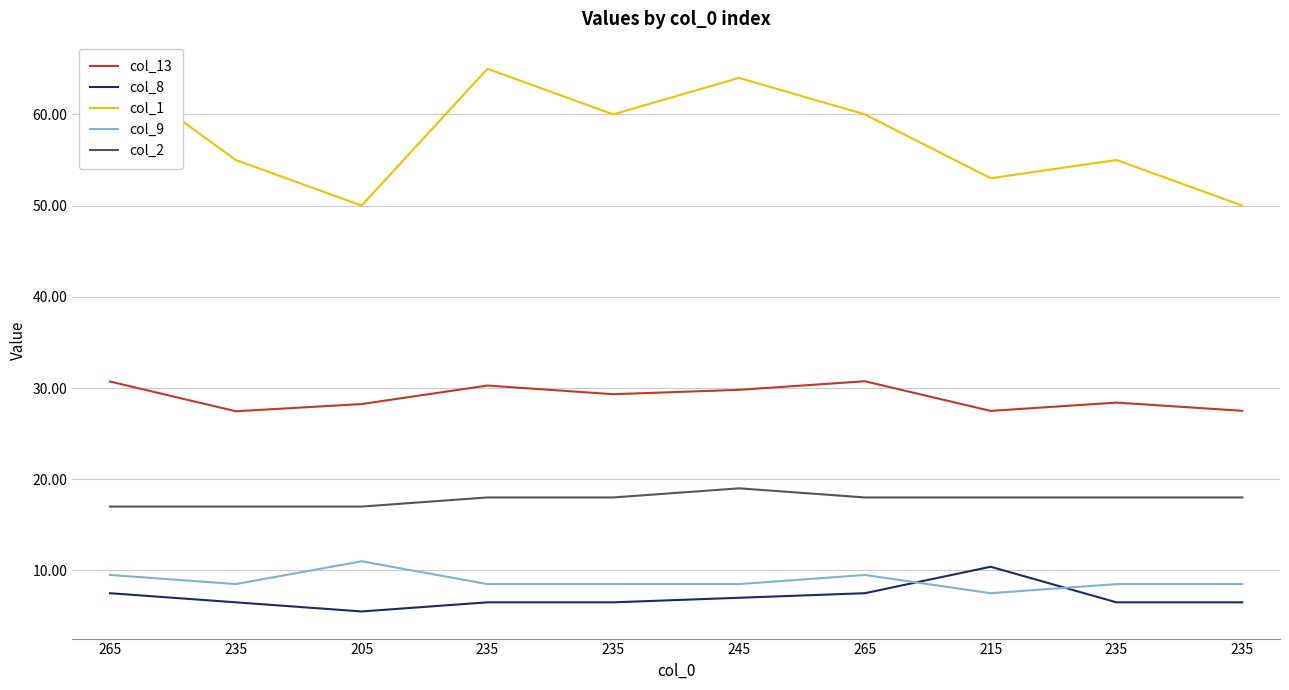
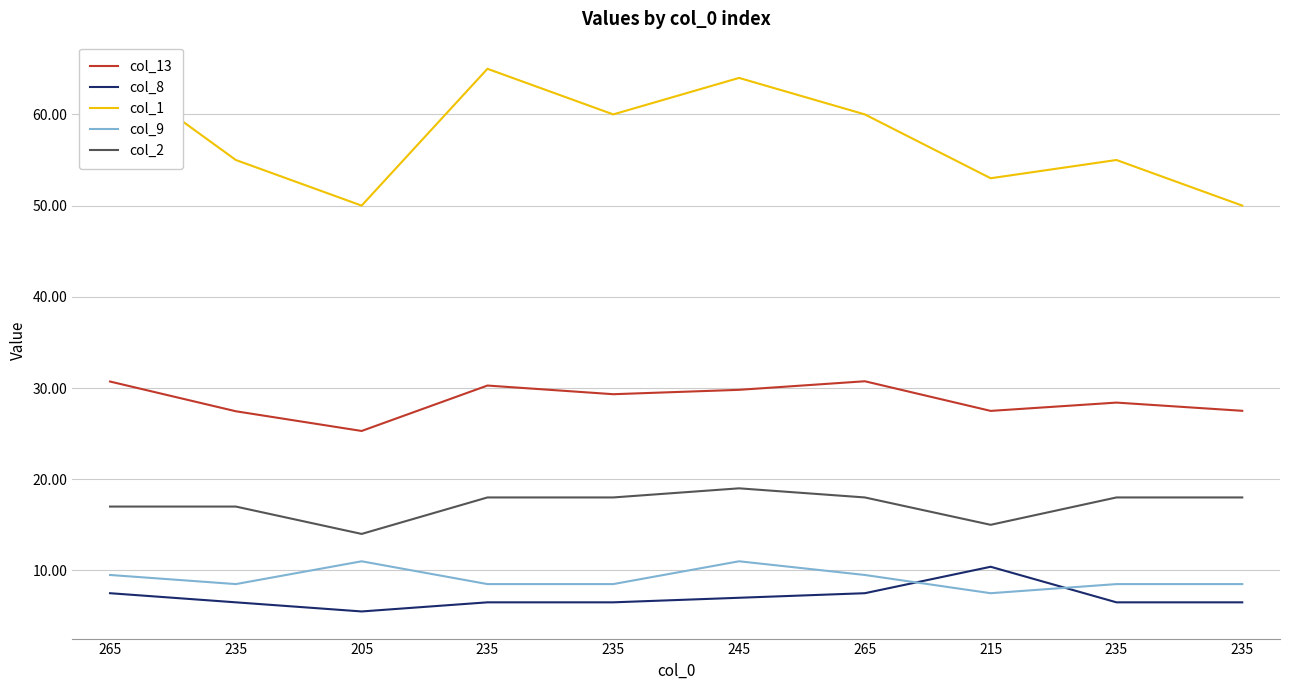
col_13, 205: 28 -> 25
col_2, 205: 17 -> 14
col_9, 245: 9 -> 11
col_2, 215: 18 -> 15
